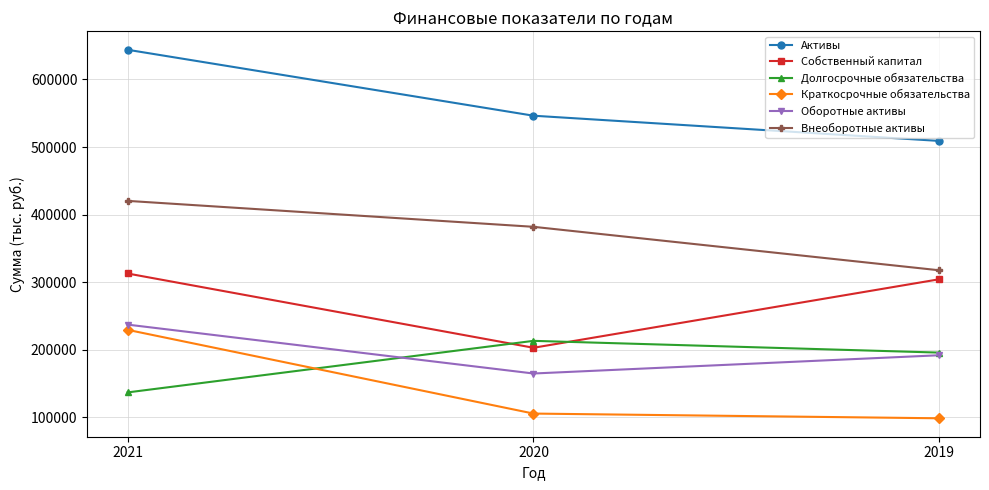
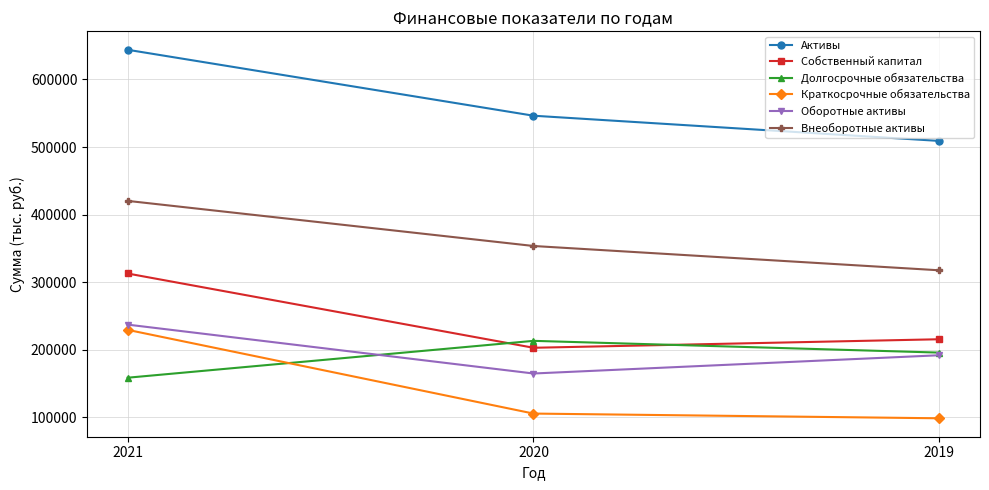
Долгосрочные обязательства, 2021: 140000 -> 160000
Внеоборотные активы, 2020: 380000 -> 350000
Собственный капитал, 2019: 300000 -> 220000
